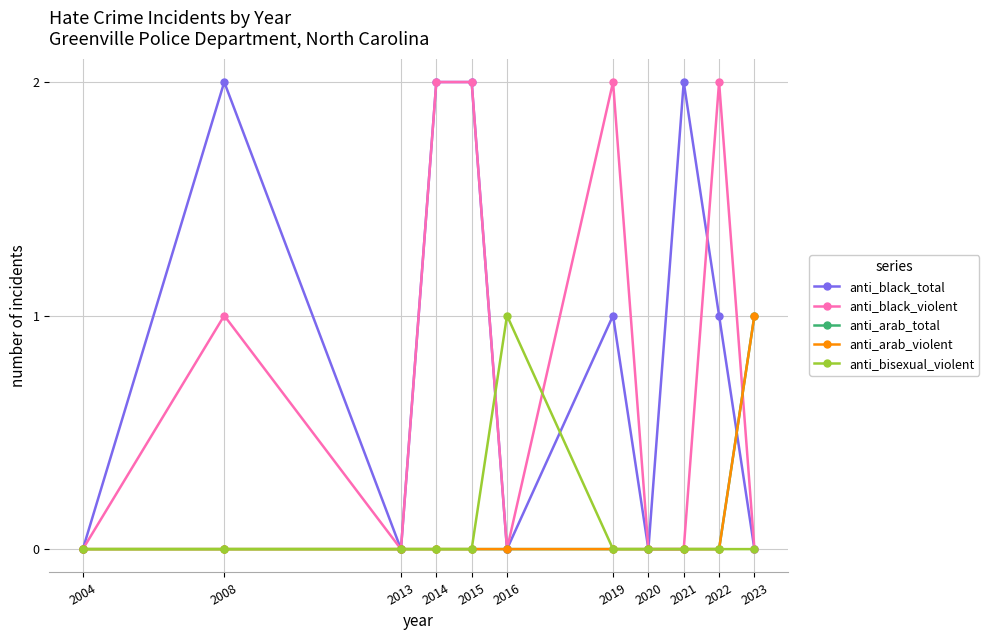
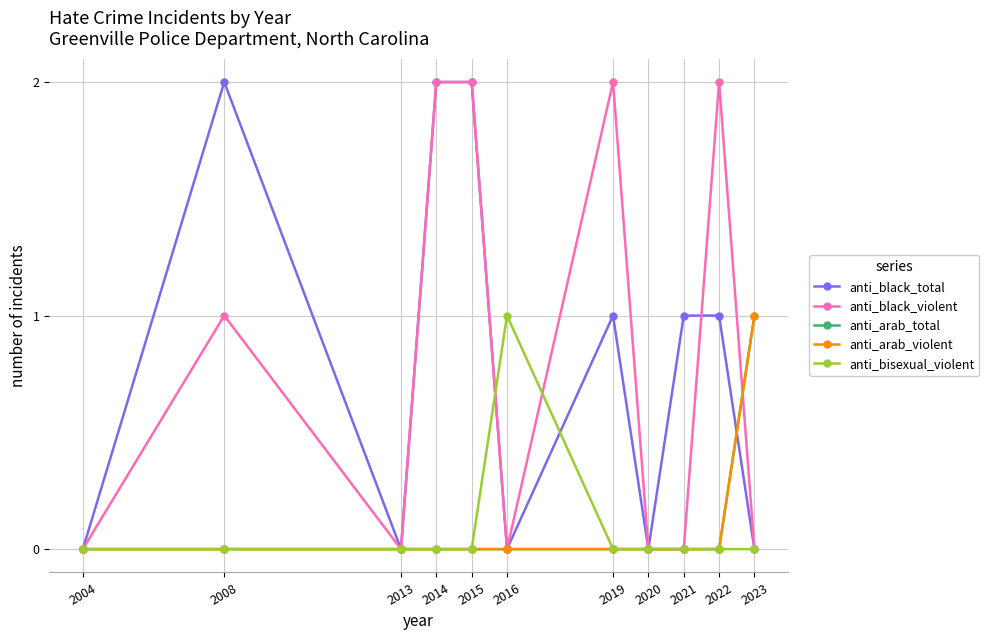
anti_black_total, 2021: 2 -> 1
